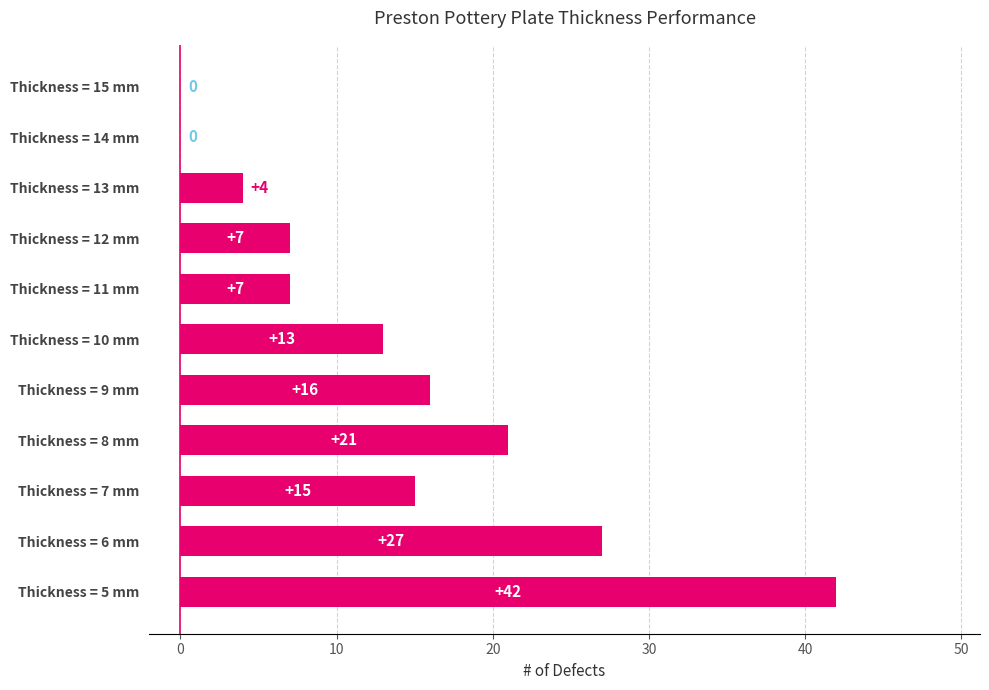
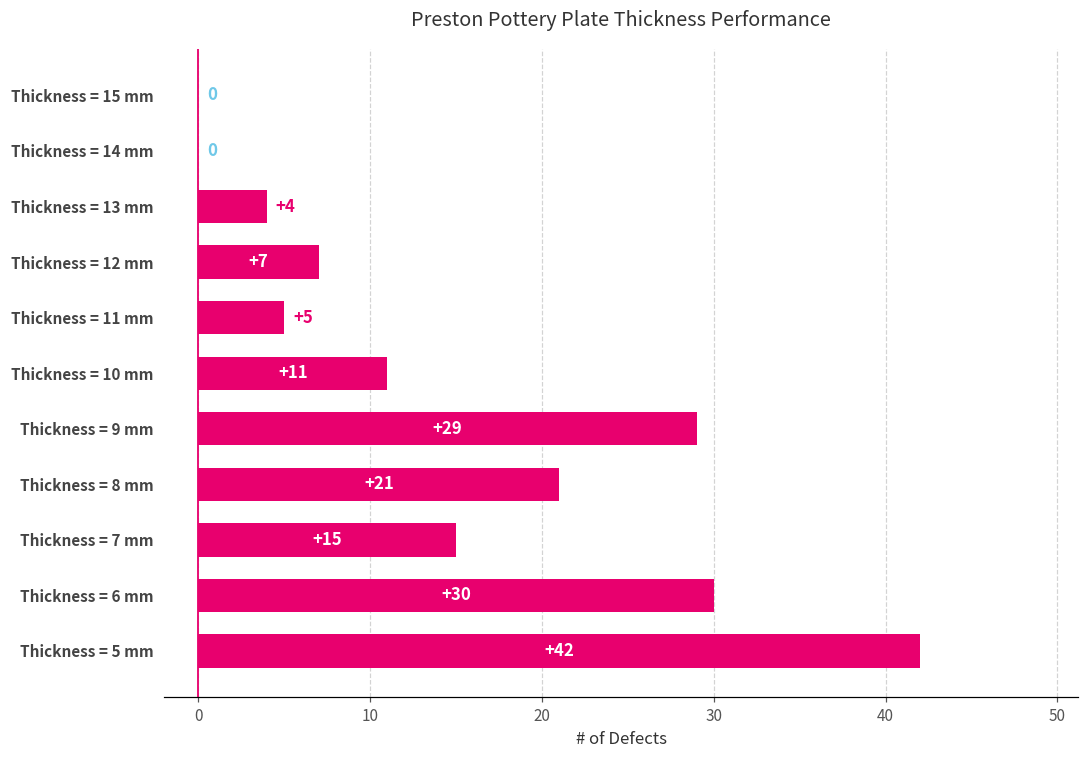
Thickness = 11 mm: +7 -> +5
Thickness = 10 mm: +13 -> +11
Thickness = 9 mm: +16 -> +29
Thickness = 6 mm: +27 -> +30
